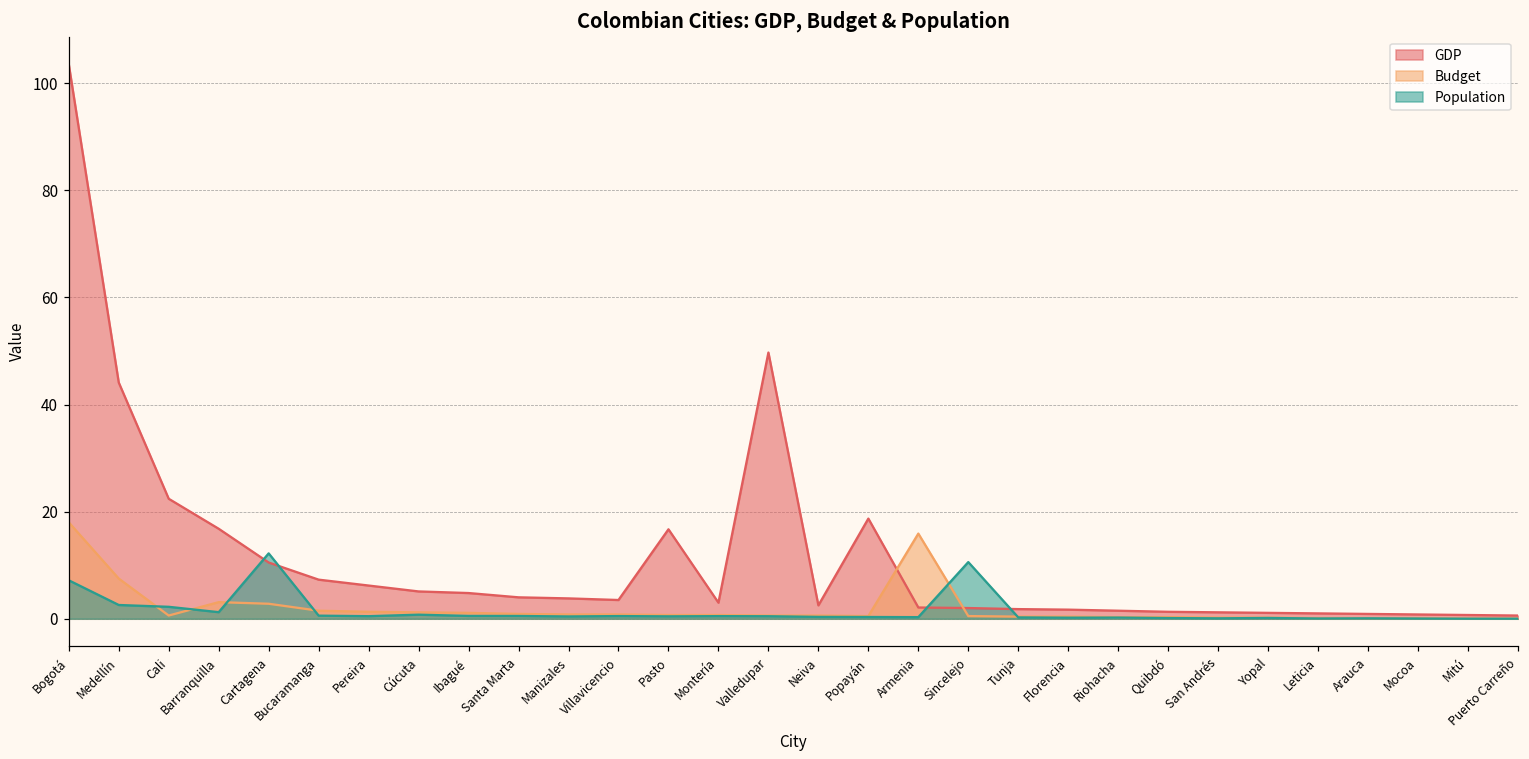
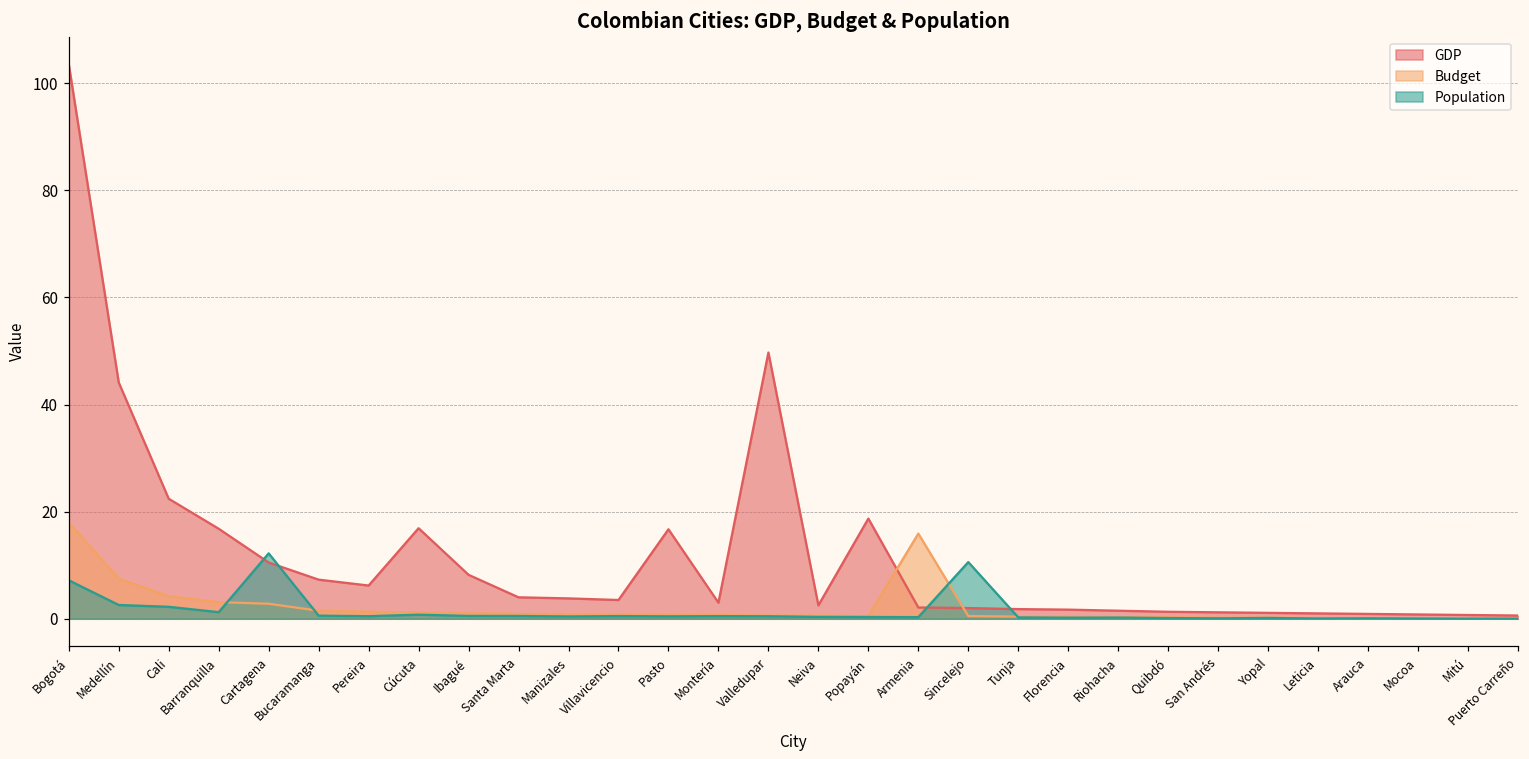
Budget, Cali: 1 -> 4
GDP, Cúcuta: 5 -> 17
GDP, Ibagué: 5 -> 8
